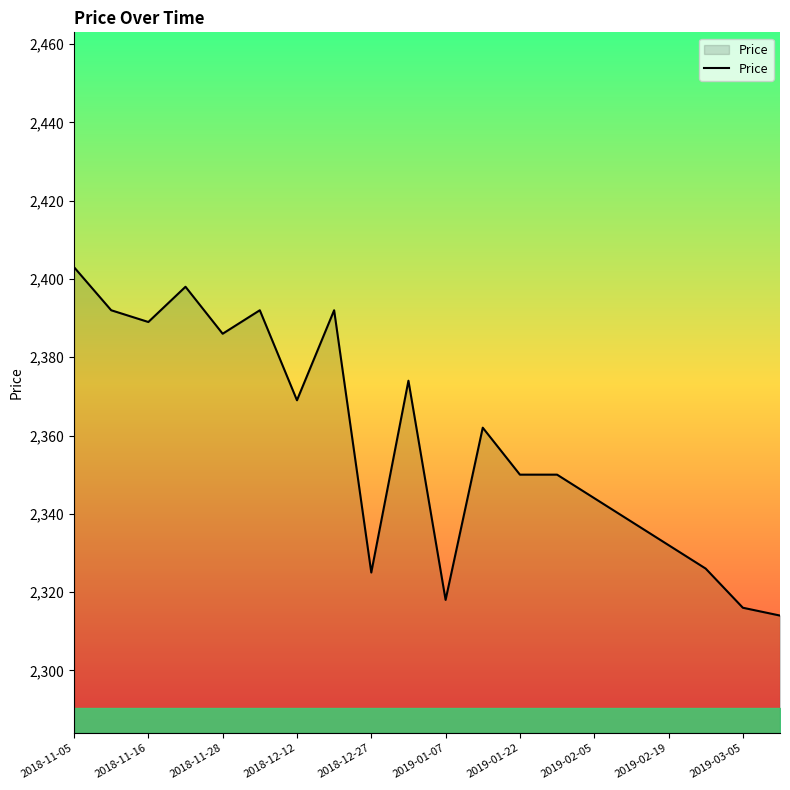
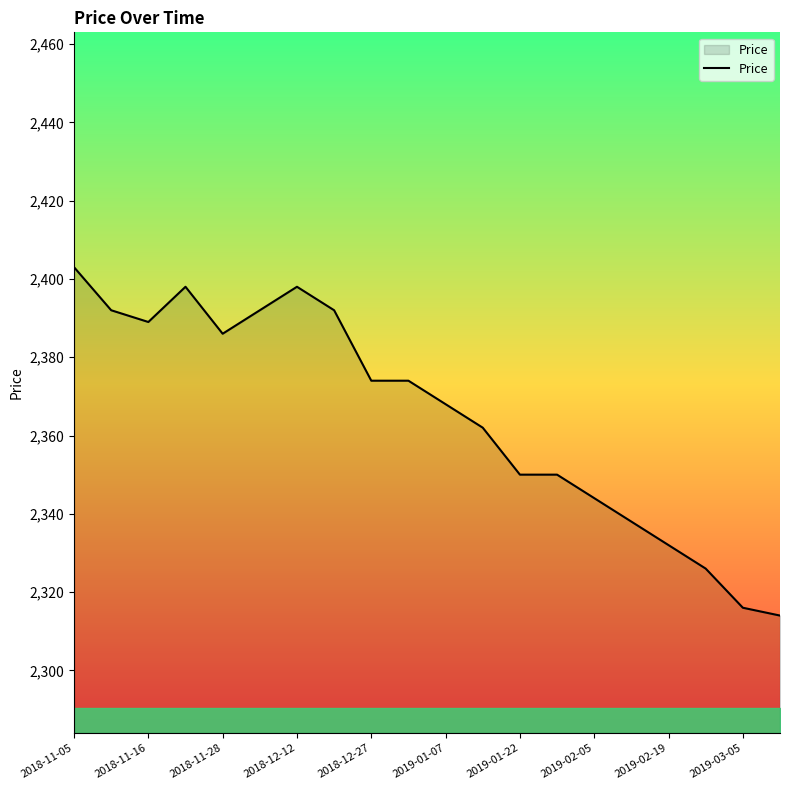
Price, 2018-12-12: 2,369 -> 2,398
Price, 2018-12-27: 2,325 -> 2,374
Price, 2019-01-07: 2,318 -> 2,368
